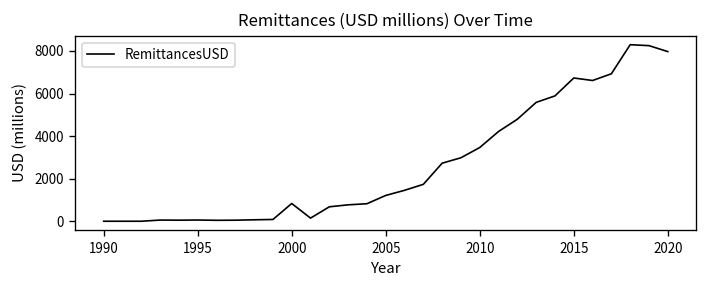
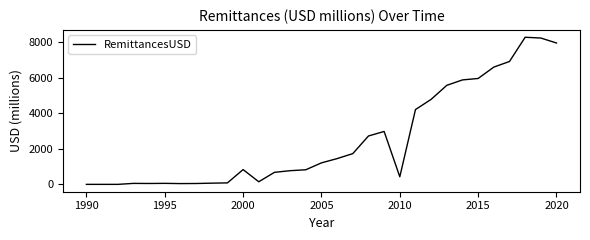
2010: 3500 -> 400
2015: 6700 -> 6000
